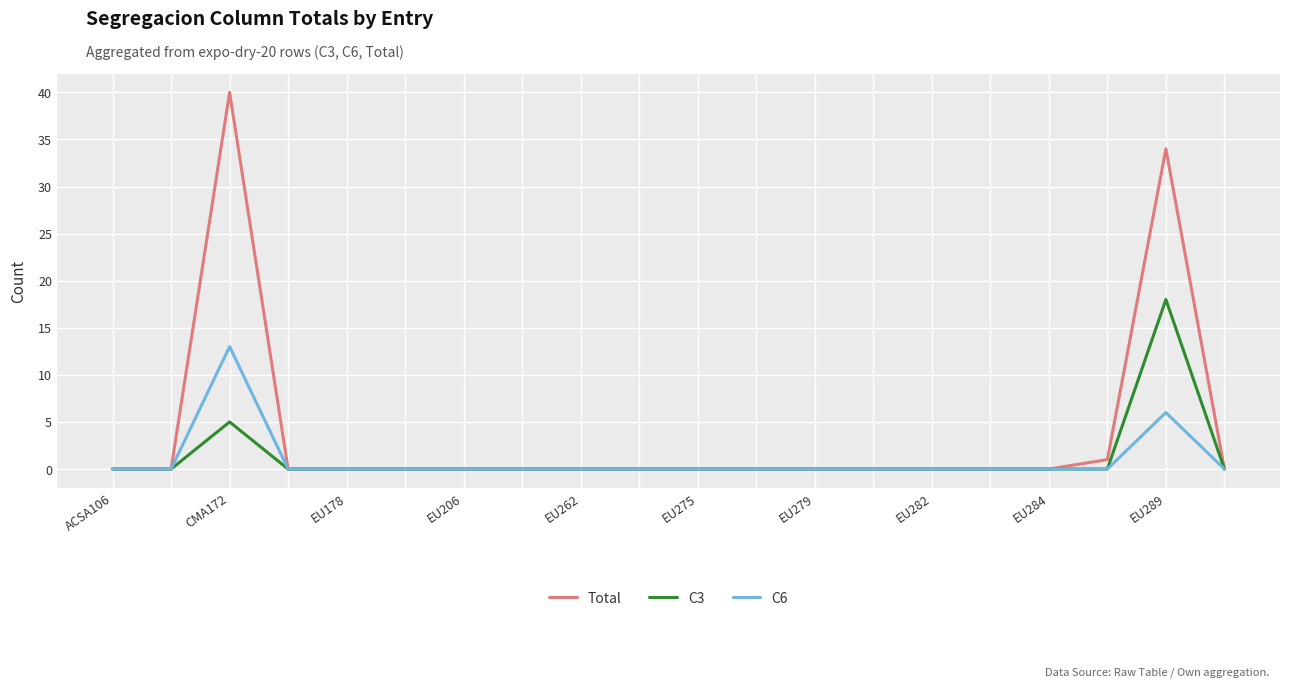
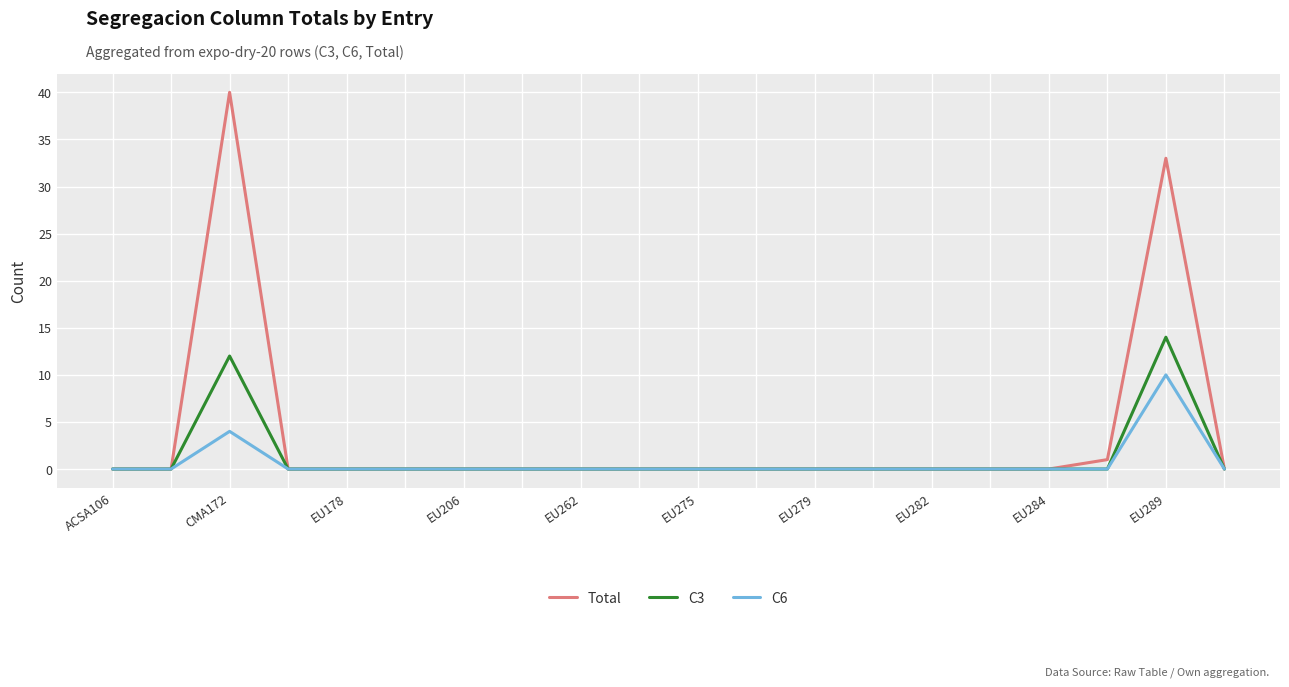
C3, CMA172: 5 -> 12
C6, CMA172: 13 -> 4
Total, EU289: 34 -> 33
C3, EU289: 18 -> 14
C6, EU289: 6 -> 10
